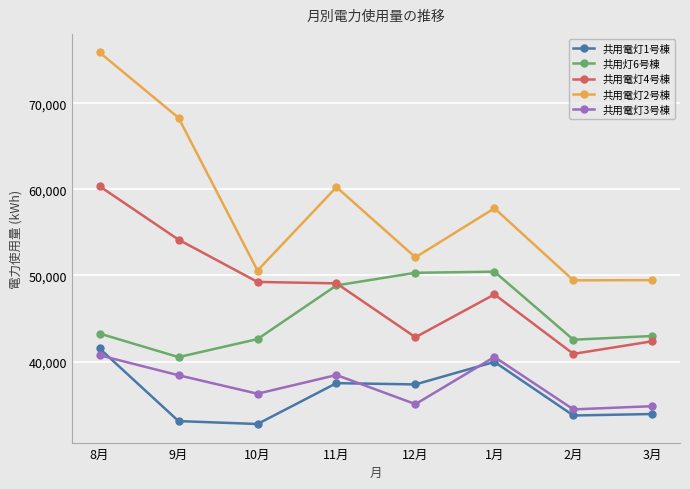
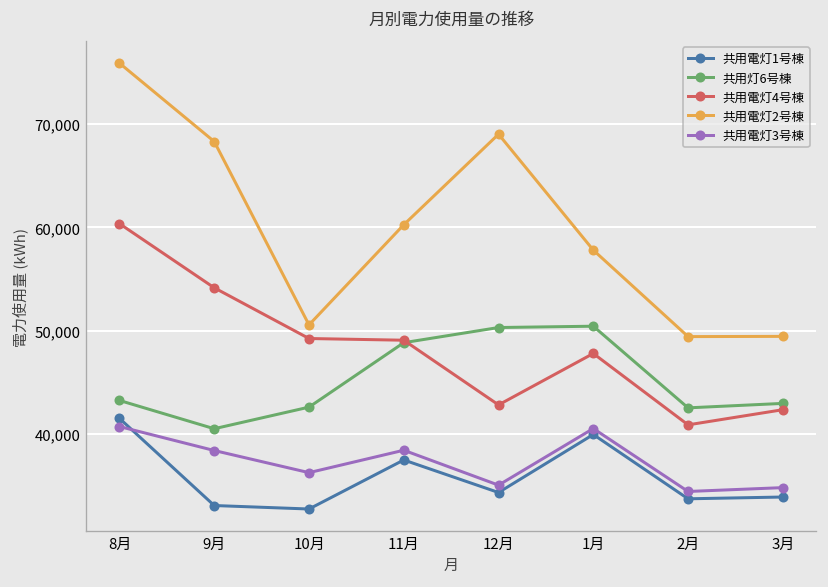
共用電灯1号棟, 12月: 37,000 -> 34,000
共用電灯2号棟, 12月: 52,000 -> 69,000
